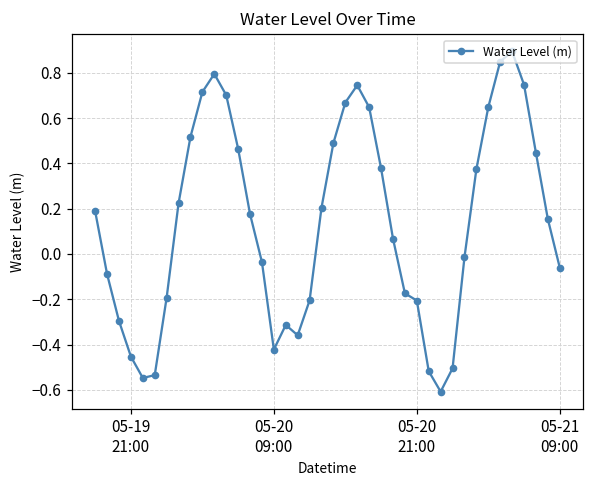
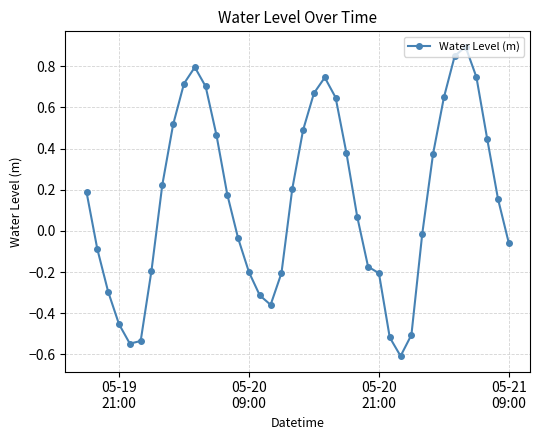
05-20 09:00: -0.42 -> -0.20
